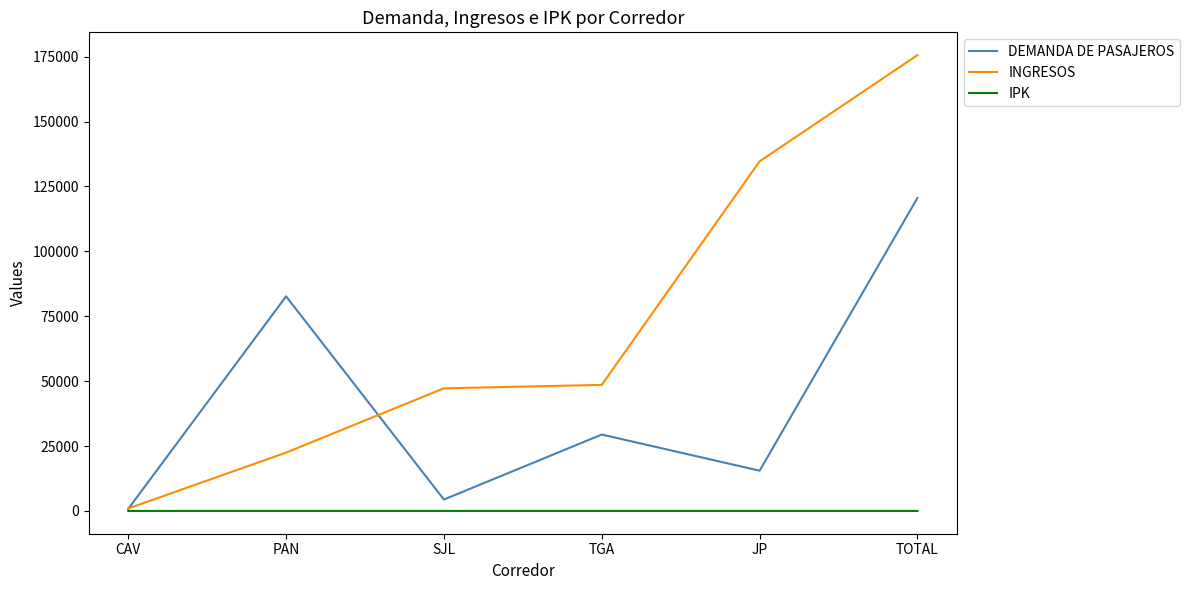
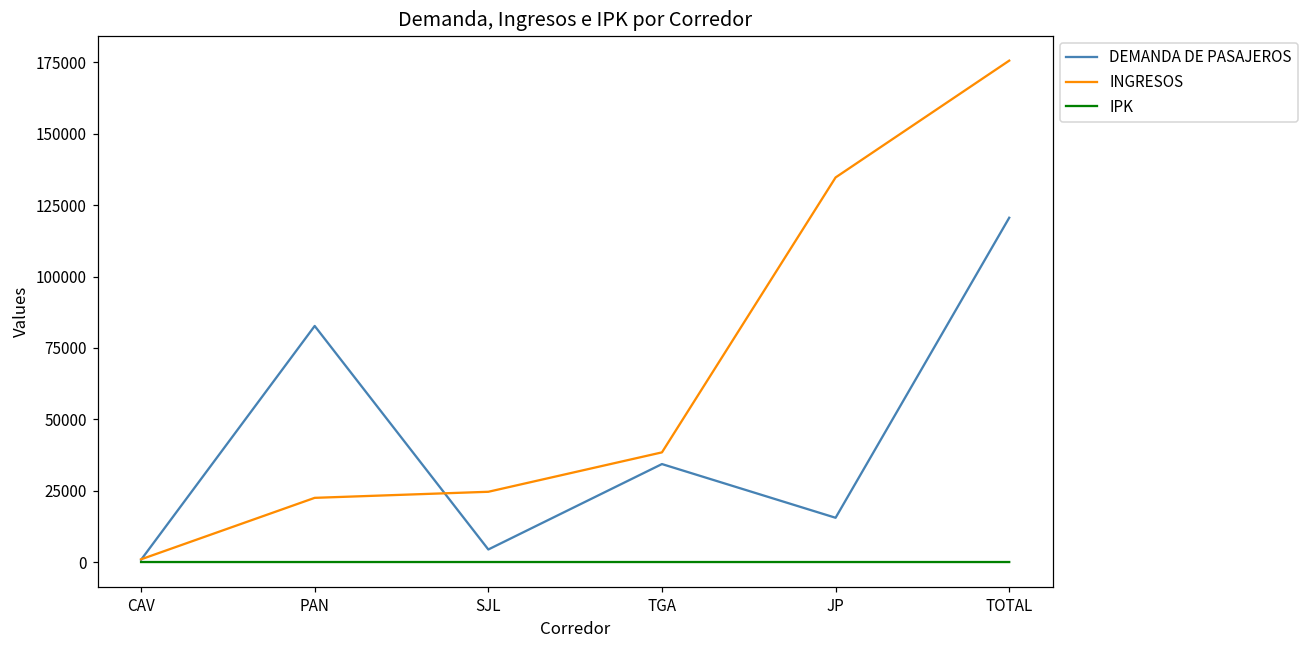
INGRESOS, SJL: 47000 -> 25000
DEMANDA DE PASAJEROS, TGA: 29000 -> 34000
INGRESOS, TGA: 49000 -> 38000
